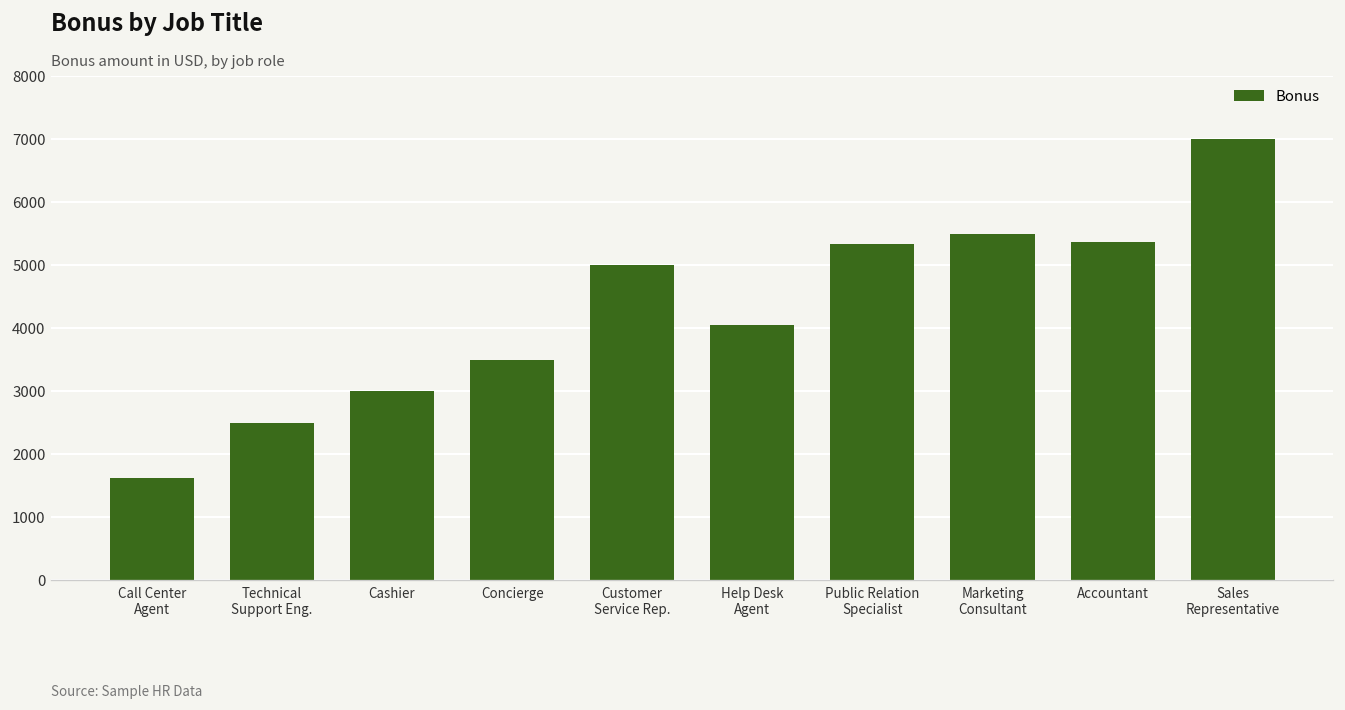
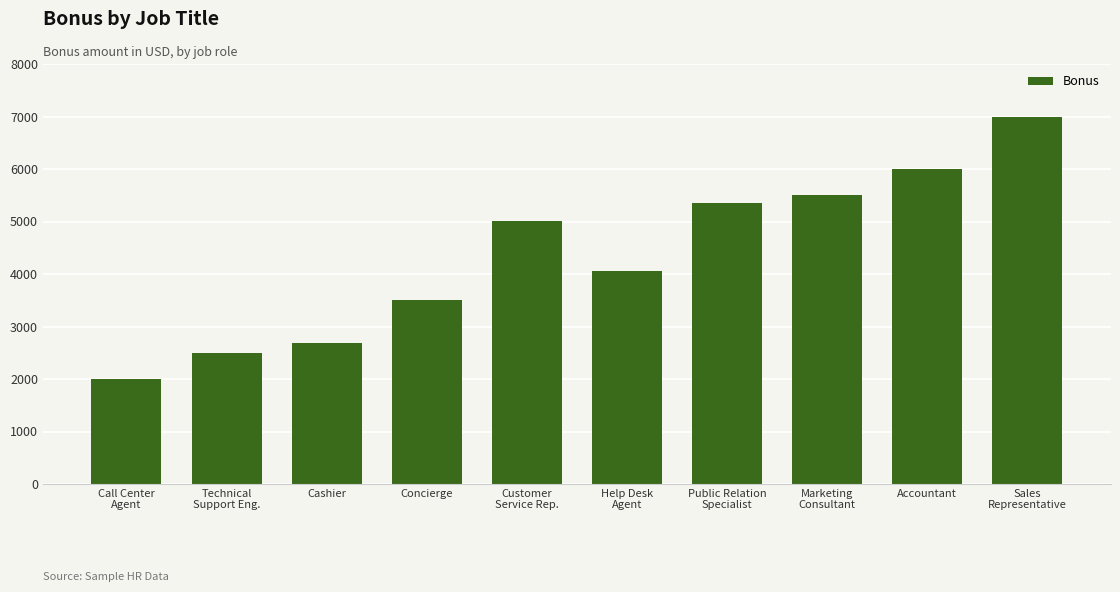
Call Center Agent: 1600 -> 2000
Cashier: 3000 -> 2700
Accountant: 5400 -> 6000
